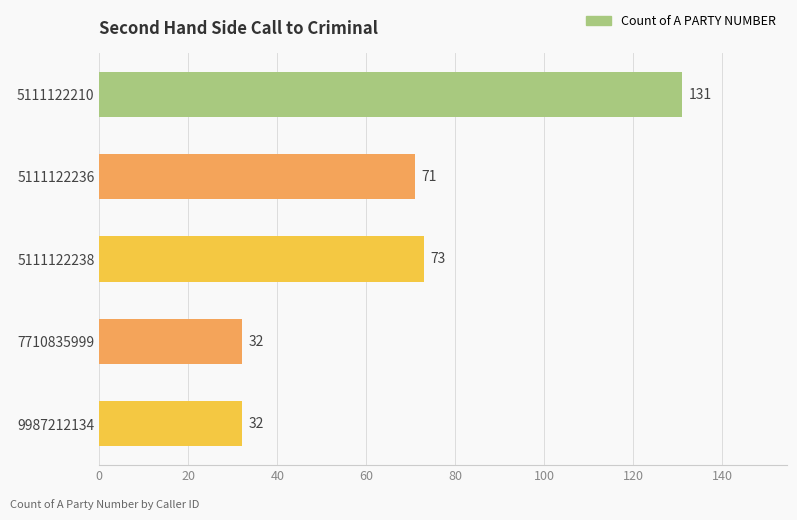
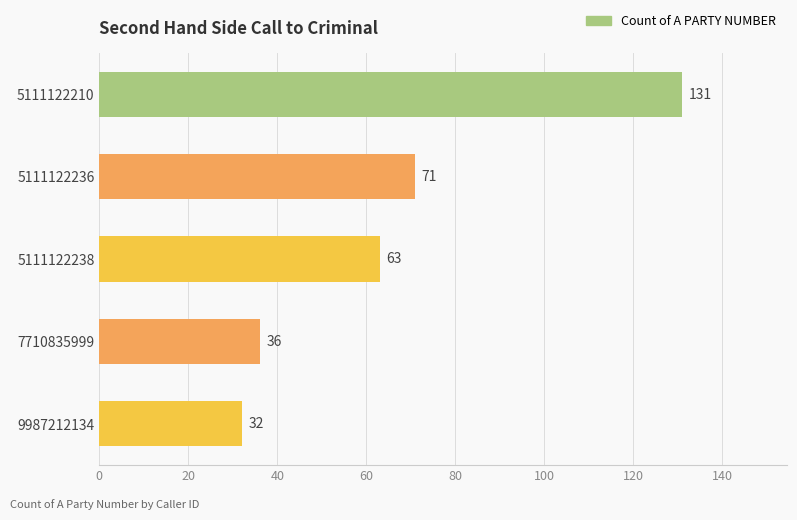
5111122238: 73 -> 63
7710835999: 32 -> 36
